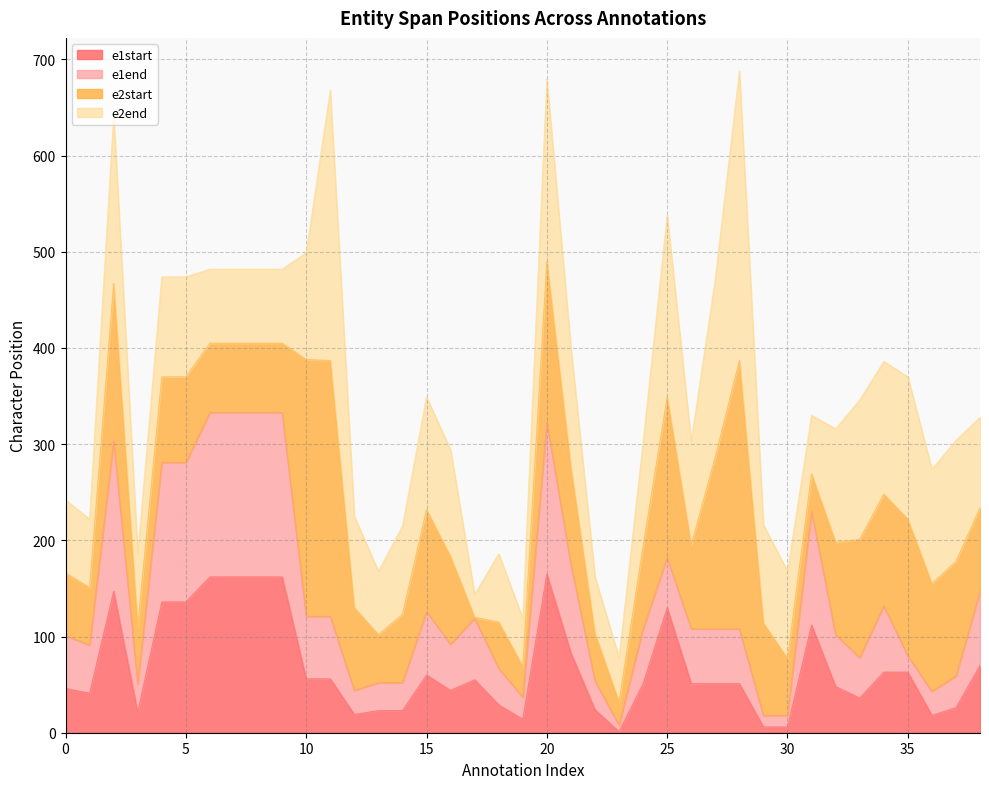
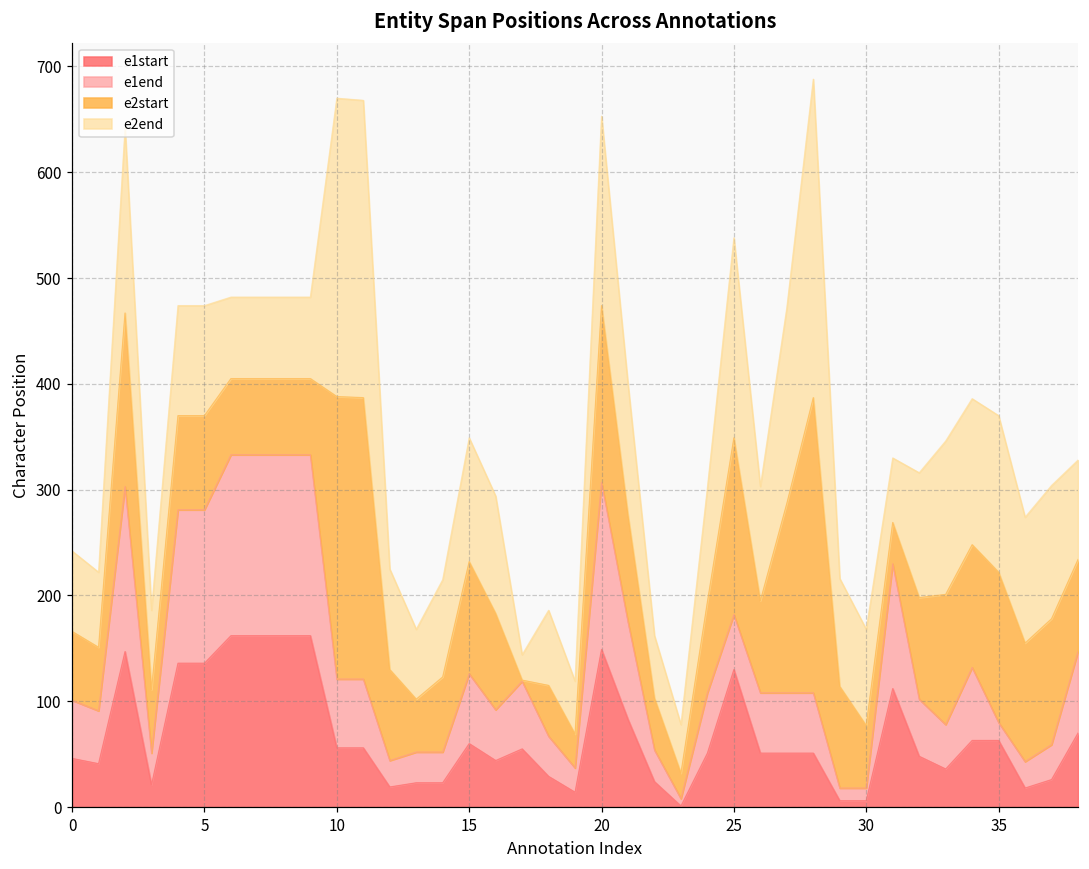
e2end, 10: 110 -> 280
e1start, 20: 170 -> 150
e2end, 20: 190 -> 180
